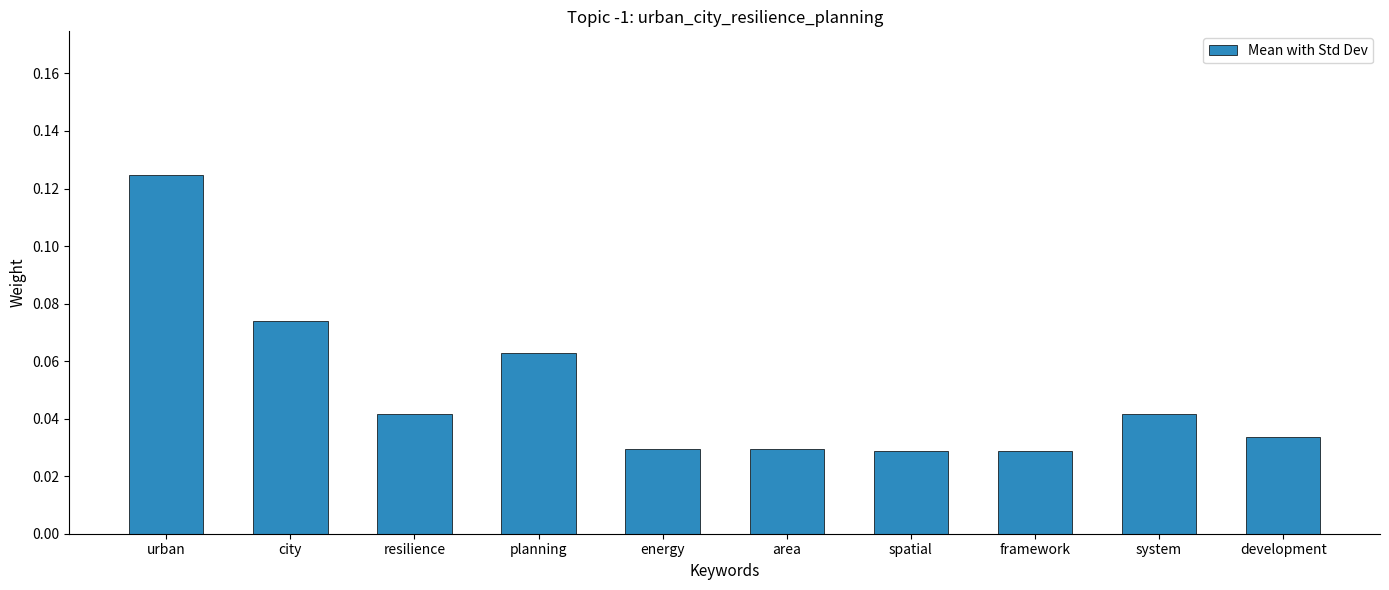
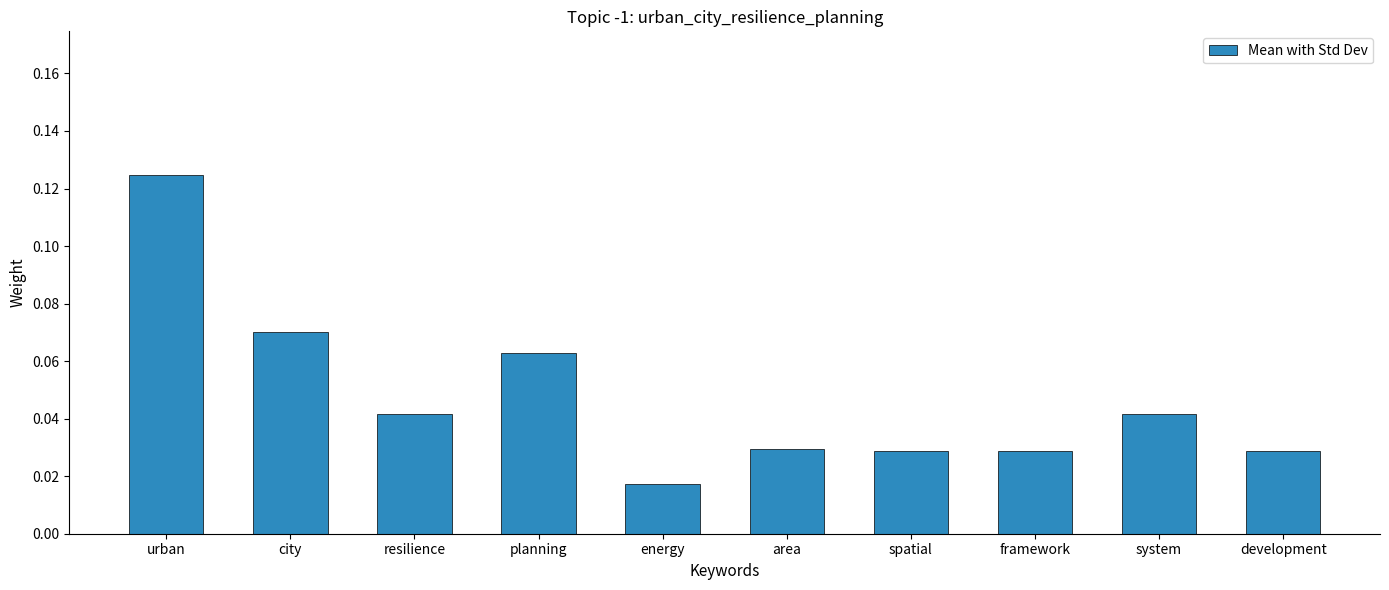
city: 0.074 -> 0.070
energy: 0.030 -> 0.017
development: 0.034 -> 0.029
